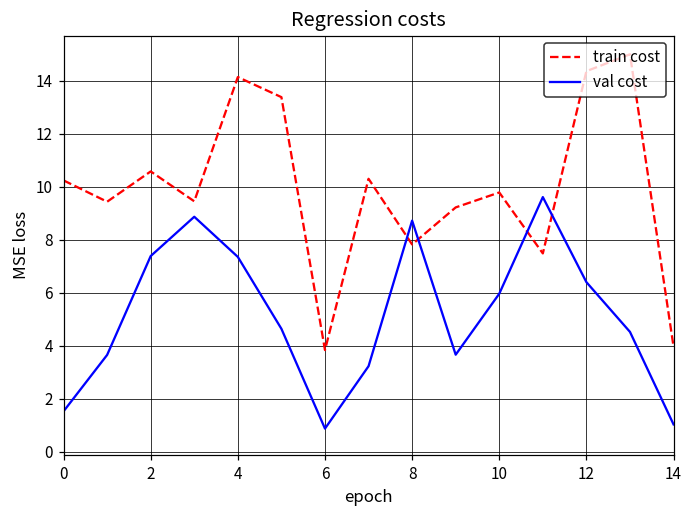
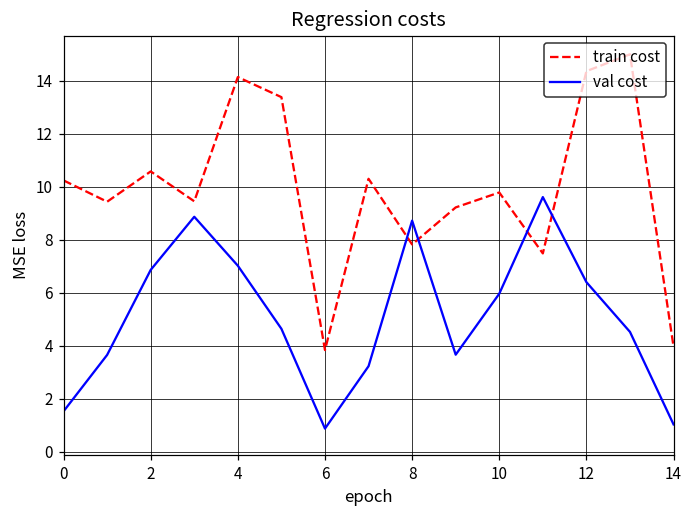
val cost, 2: 7.4 -> 6.9
val cost, 4: 7.4 -> 7.0
